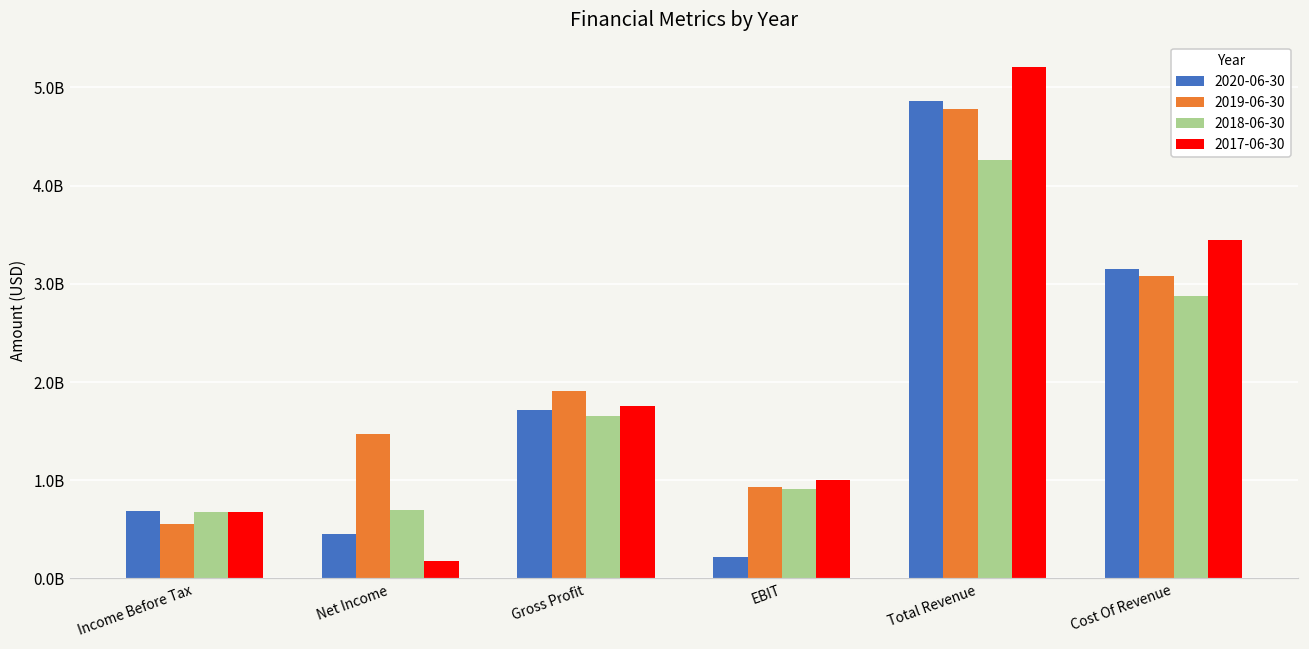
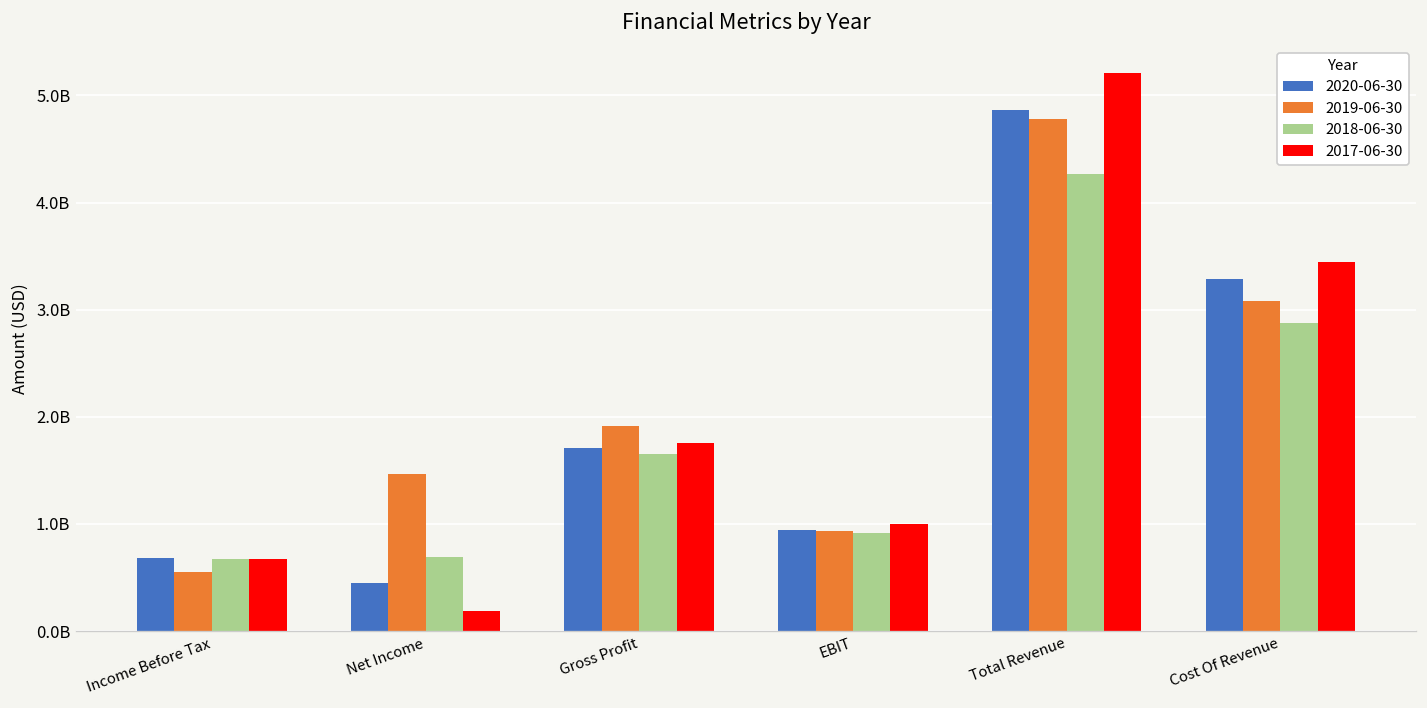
2020-06-30, EBIT: 200000000 -> 900000000
2020-06-30, Cost Of Revenue: 3200000000 -> 3300000000
